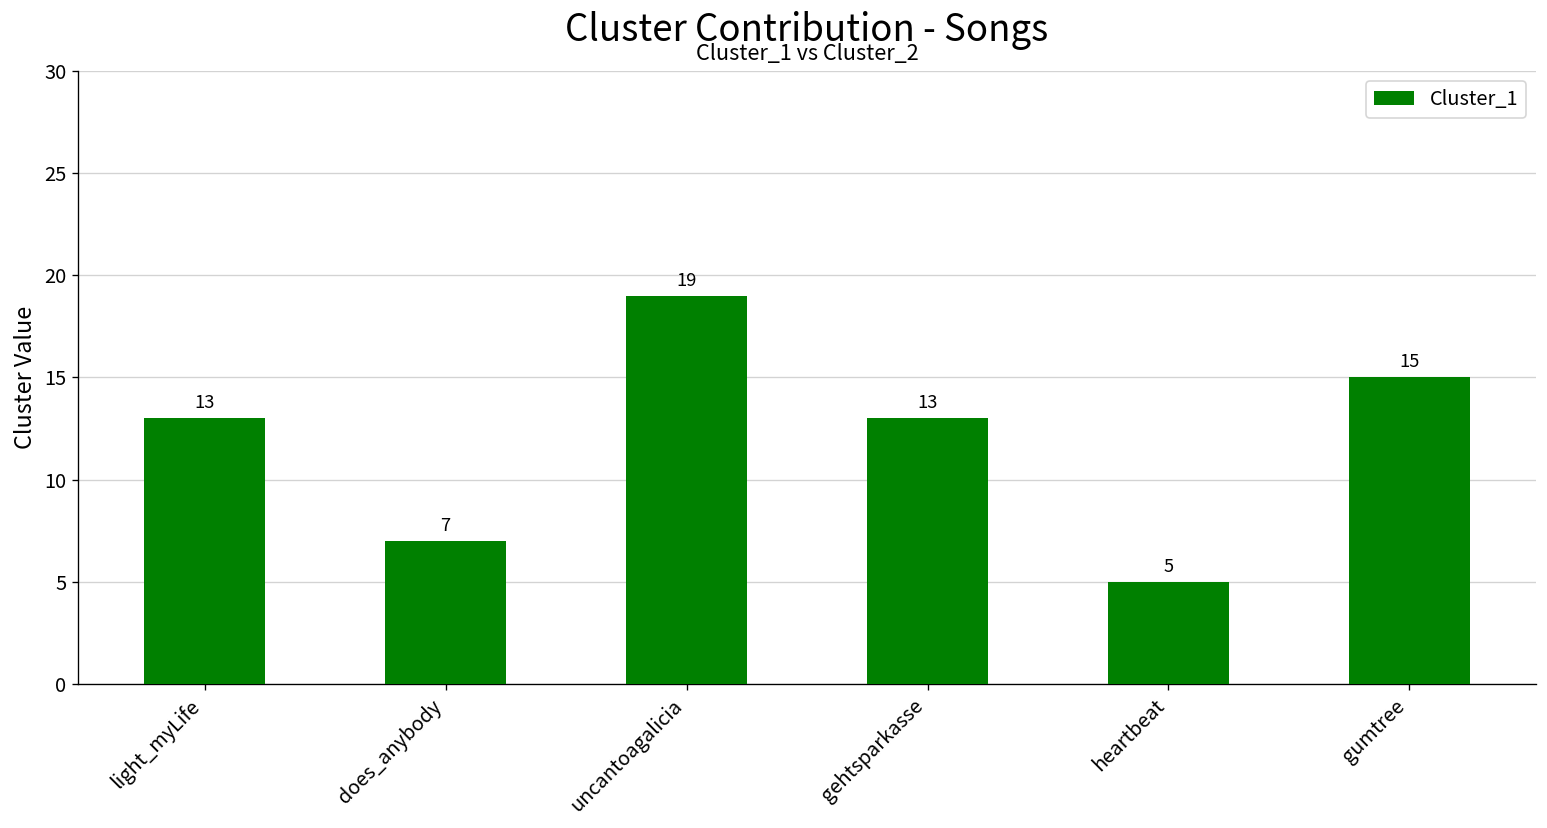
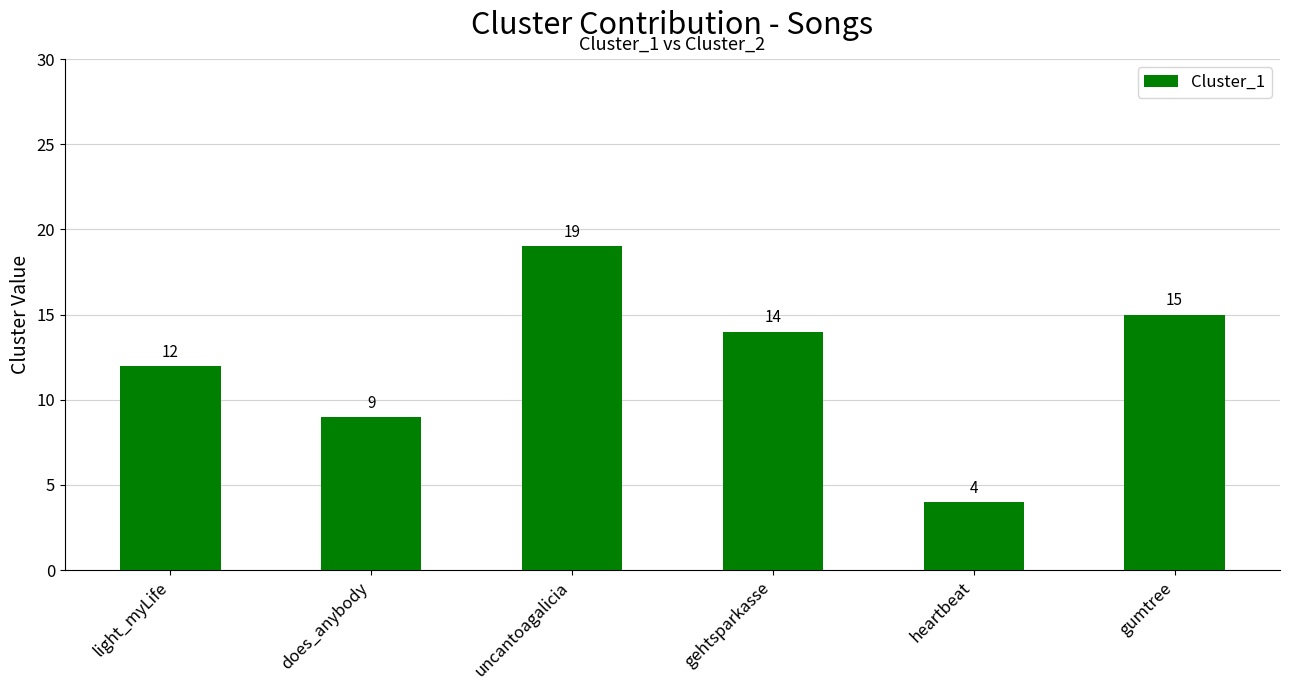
light_myLife: 13 -> 12
does_anybody: 7 -> 9
gehtsparkasse: 13 -> 14
heartbeat: 5 -> 4
